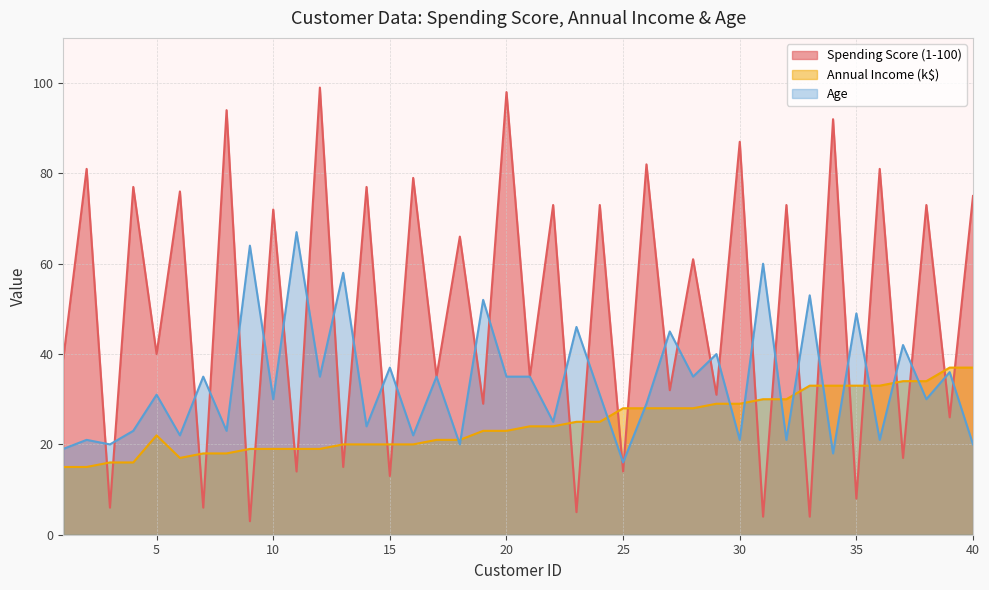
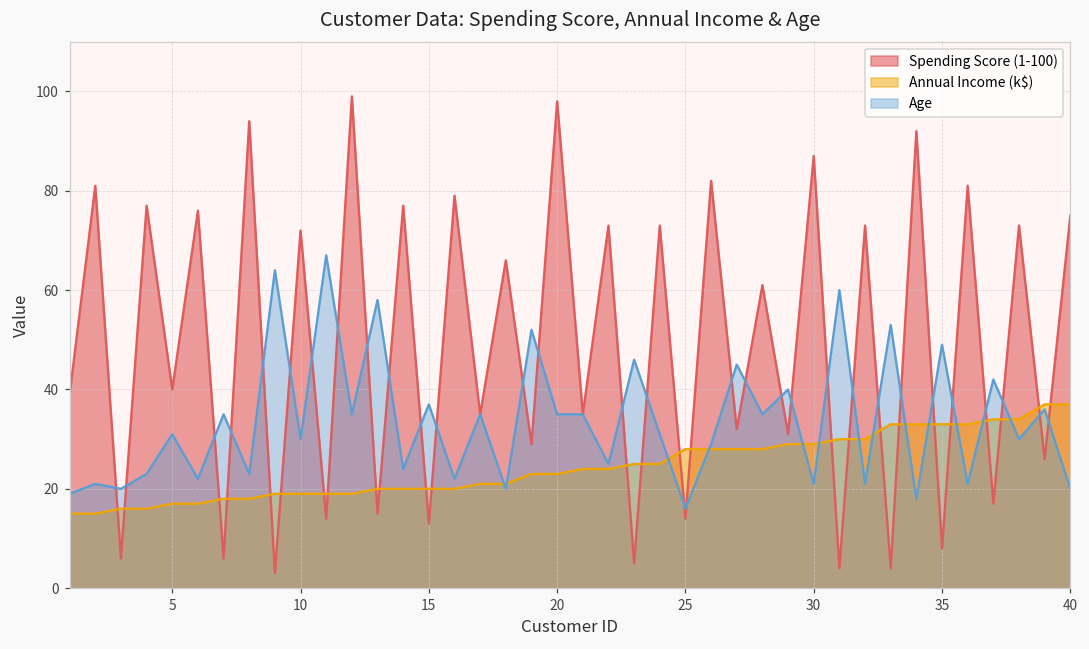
Annual Income (k$), 5: 22 -> 17
